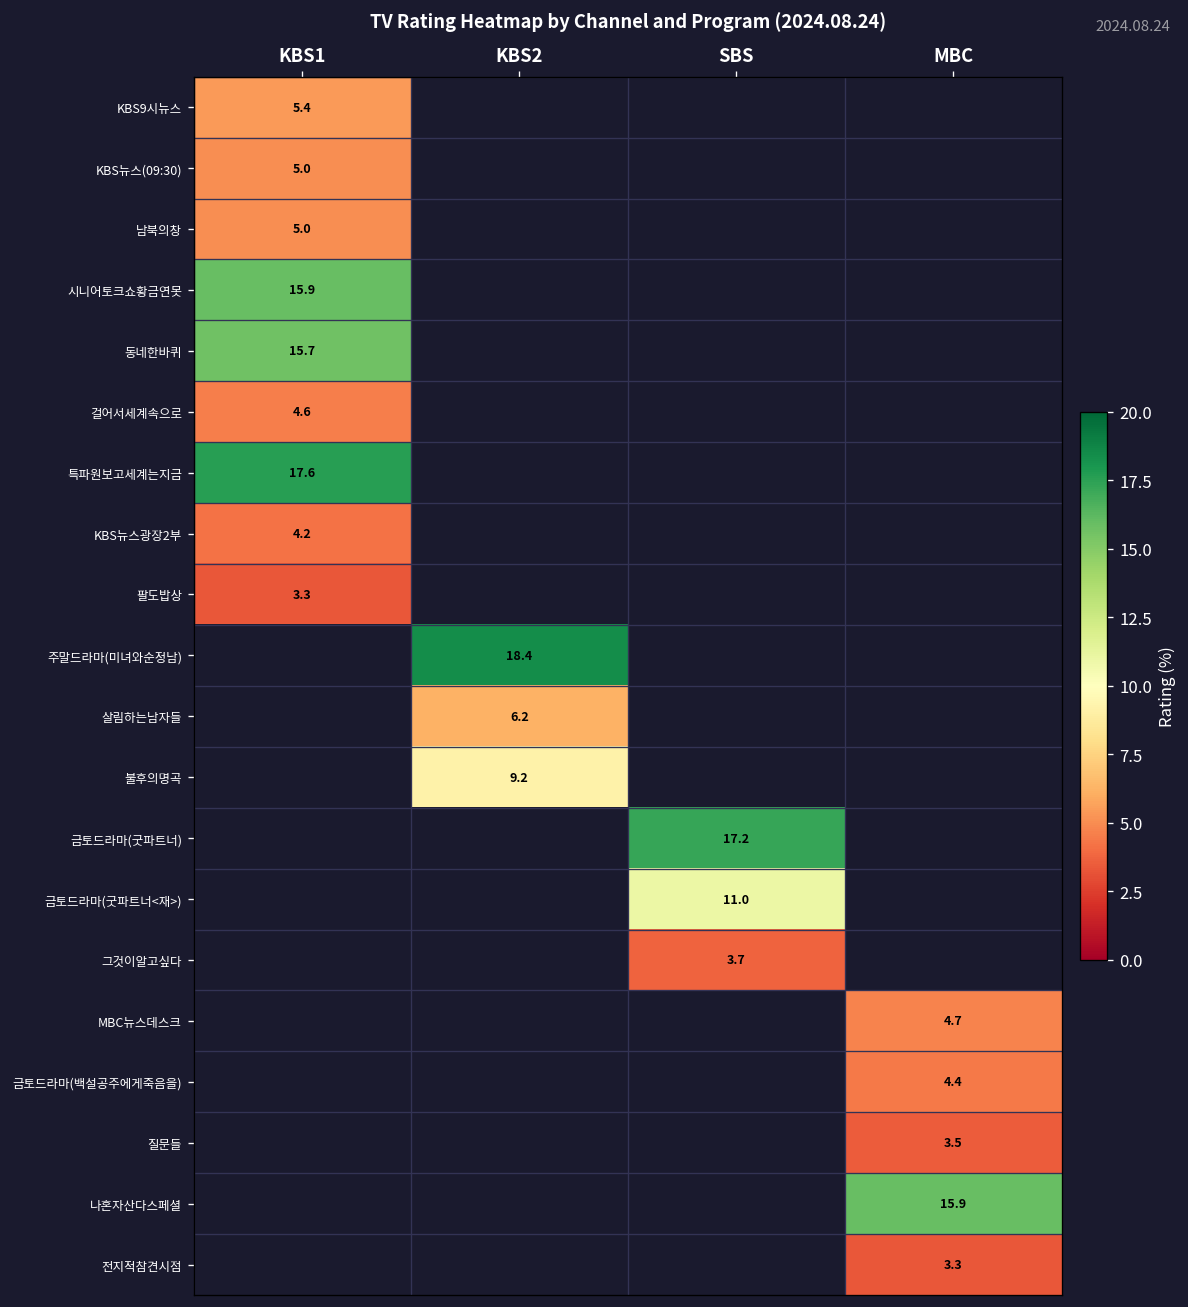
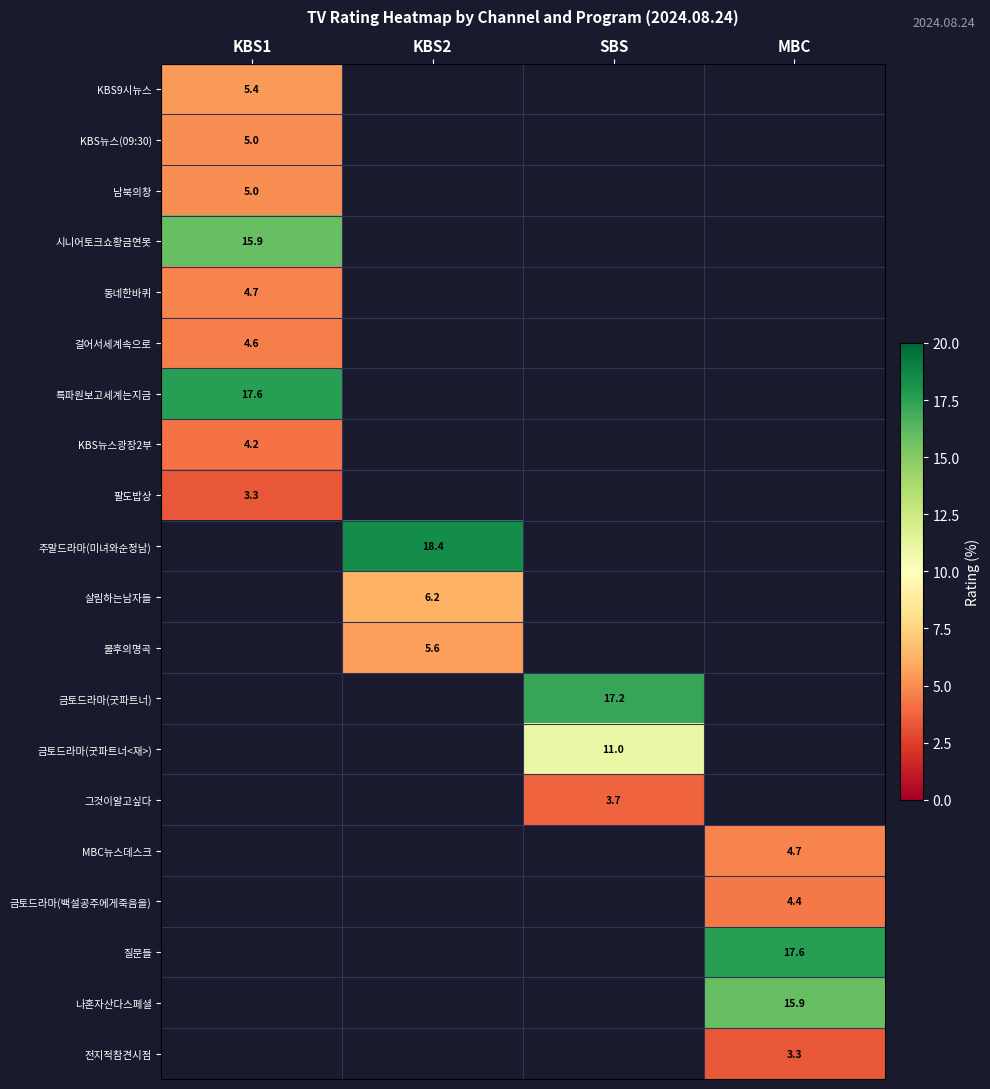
동네한바퀴, KBS1: 15.7 -> 4.7
불후의명곡, KBS2: 9.2 -> 5.6
질문들, MBC: 3.5 -> 17.6
